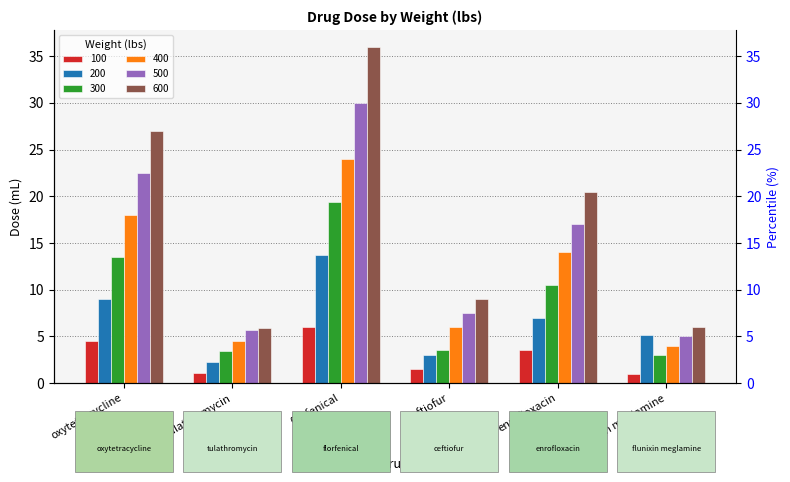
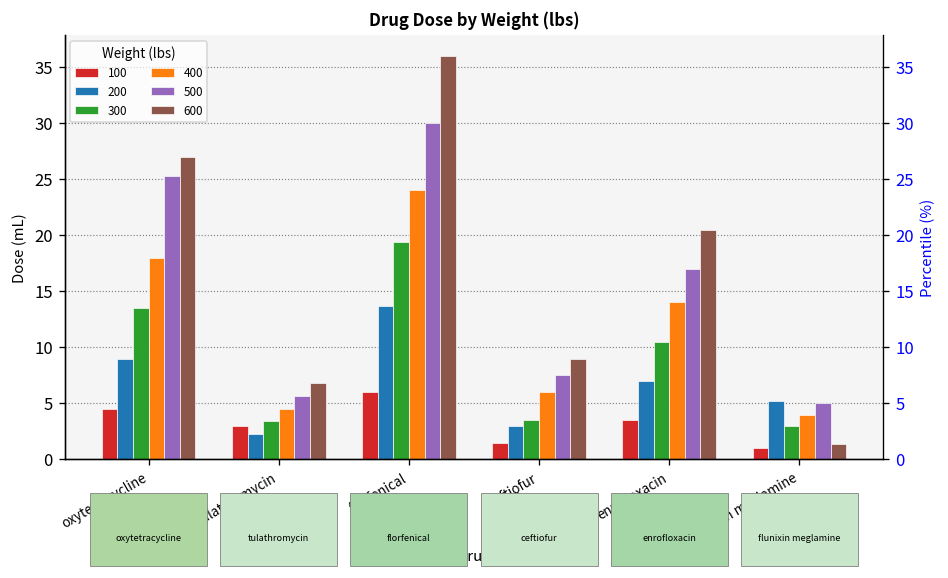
500, oxytetracycline: 23 -> 25
100, tulathromycin: 1 -> 3
600, tulathromycin: 6 -> 7
600, flunixin meglamine: 6 -> 1
